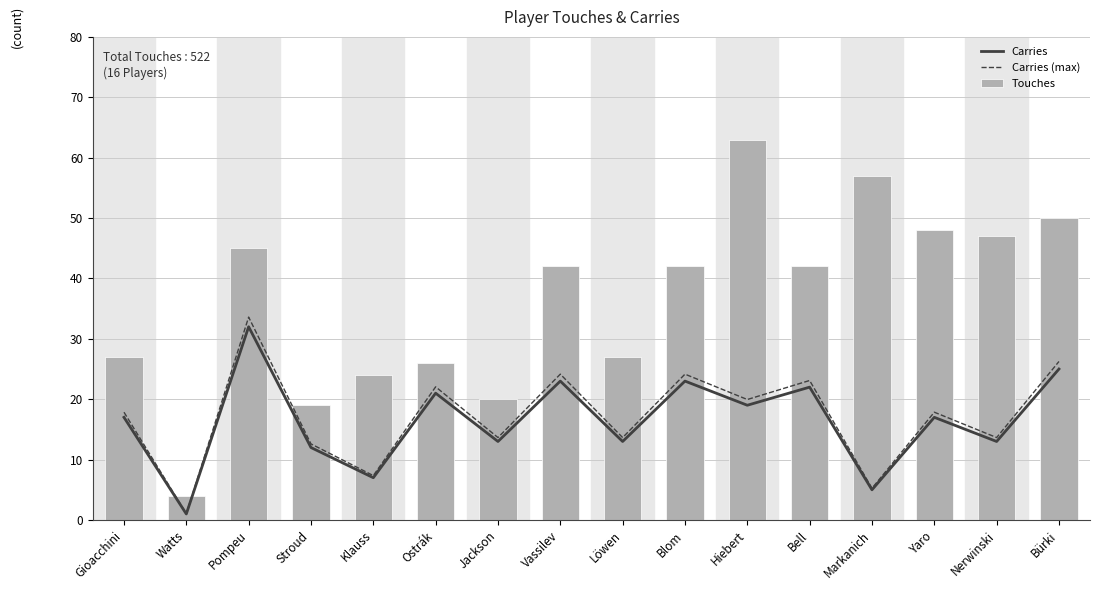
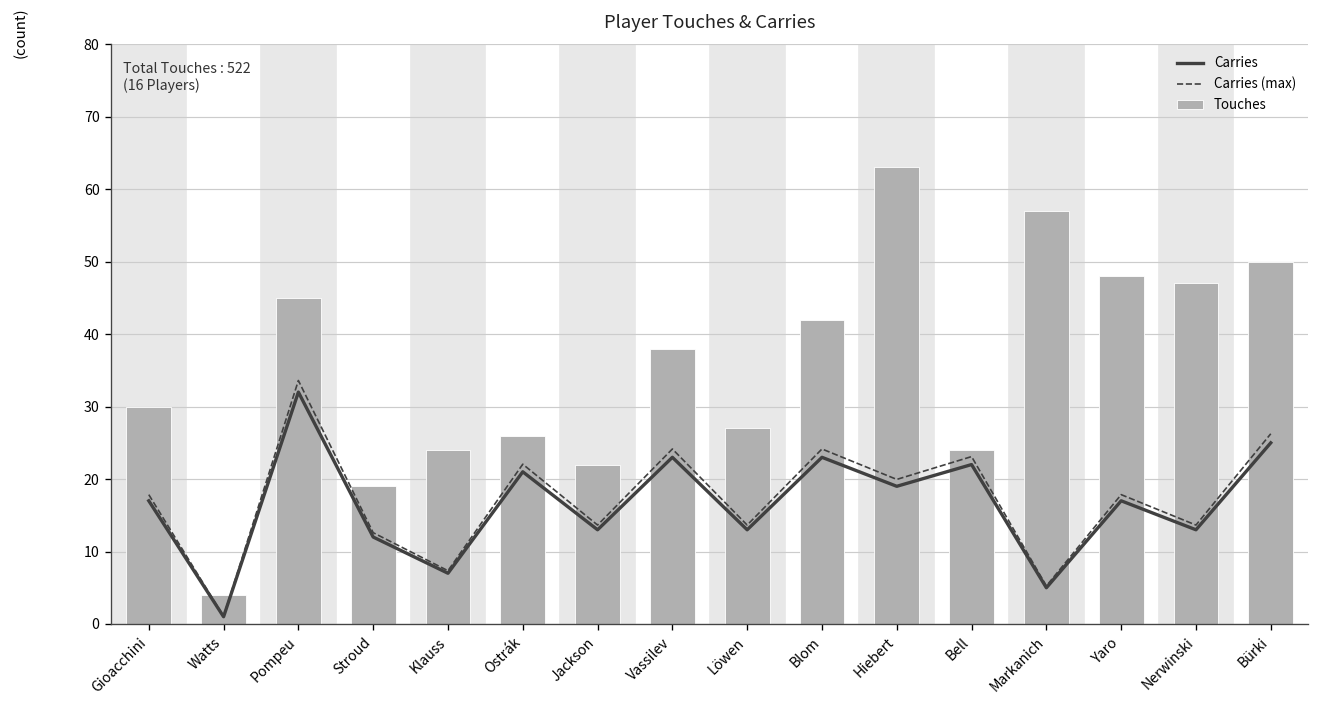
Touches, Gioacchini: 27 -> 30
Touches, Jackson: 20 -> 22
Touches, Vassilev: 42 -> 38
Touches, Bell: 42 -> 24
